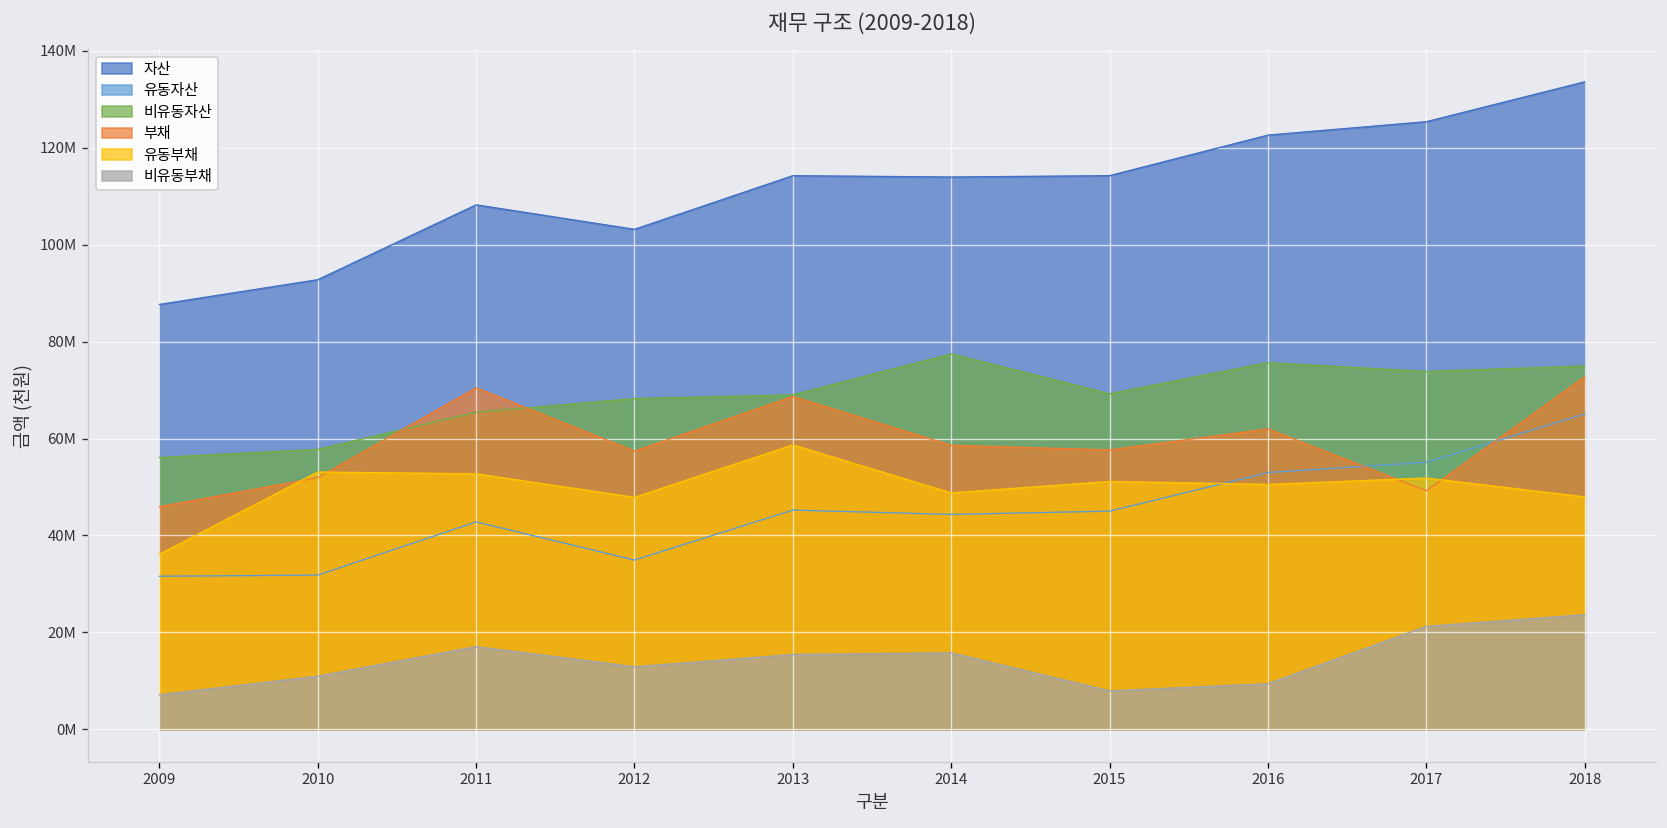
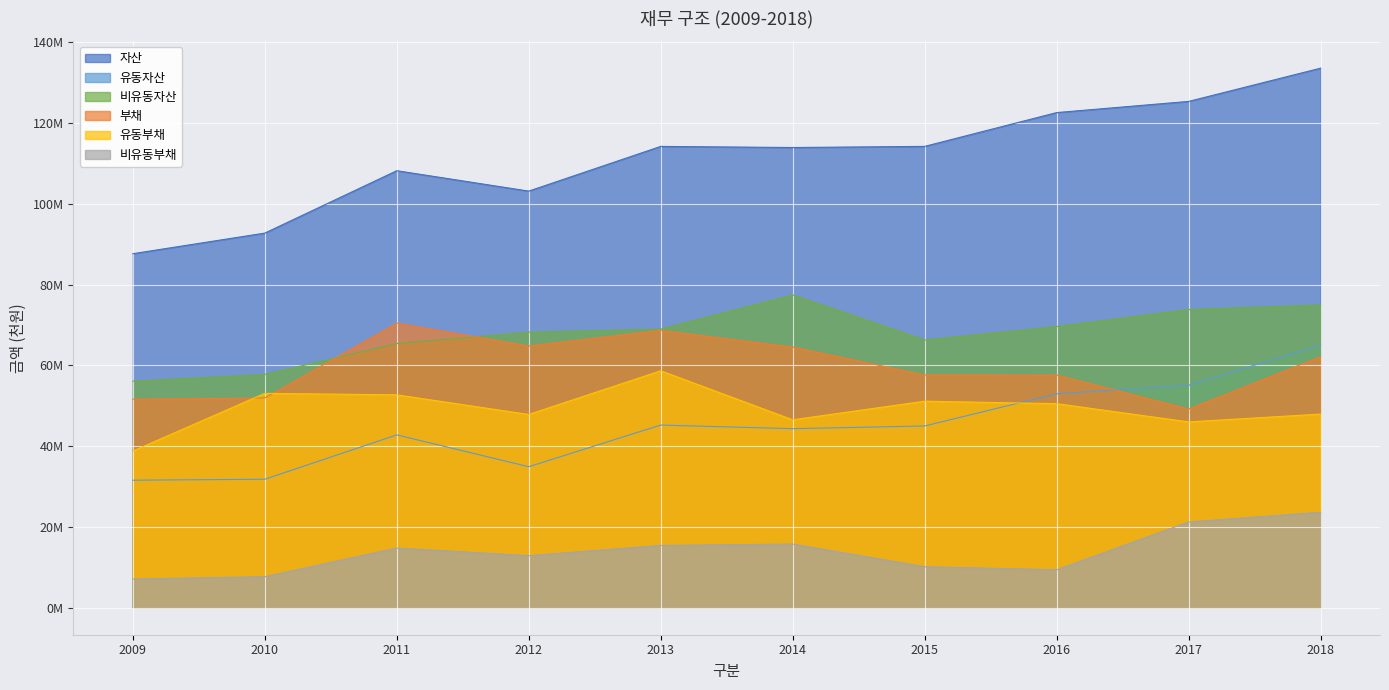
부채, 2009: 46000000 -> 52000000
유동부채, 2009: 36000000 -> 39000000
비유동부채, 2010: 11000000 -> 8000000
비유동부채, 2011: 17000000 -> 15000000
부채, 2012: 57000000 -> 65000000
부채, 2014: 59000000 -> 65000000
유동부채, 2014: 49000000 -> 47000000
비유동자산, 2015: 69000000 -> 66000000
비유동부채, 2015: 8000000 -> 10000000
비유동자산, 2016: 76000000 -> 70000000
부채, 2016: 62000000 -> 58000000
유동부채, 2017: 52000000 -> 46000000
부채, 2018: 73000000 -> 62000000
